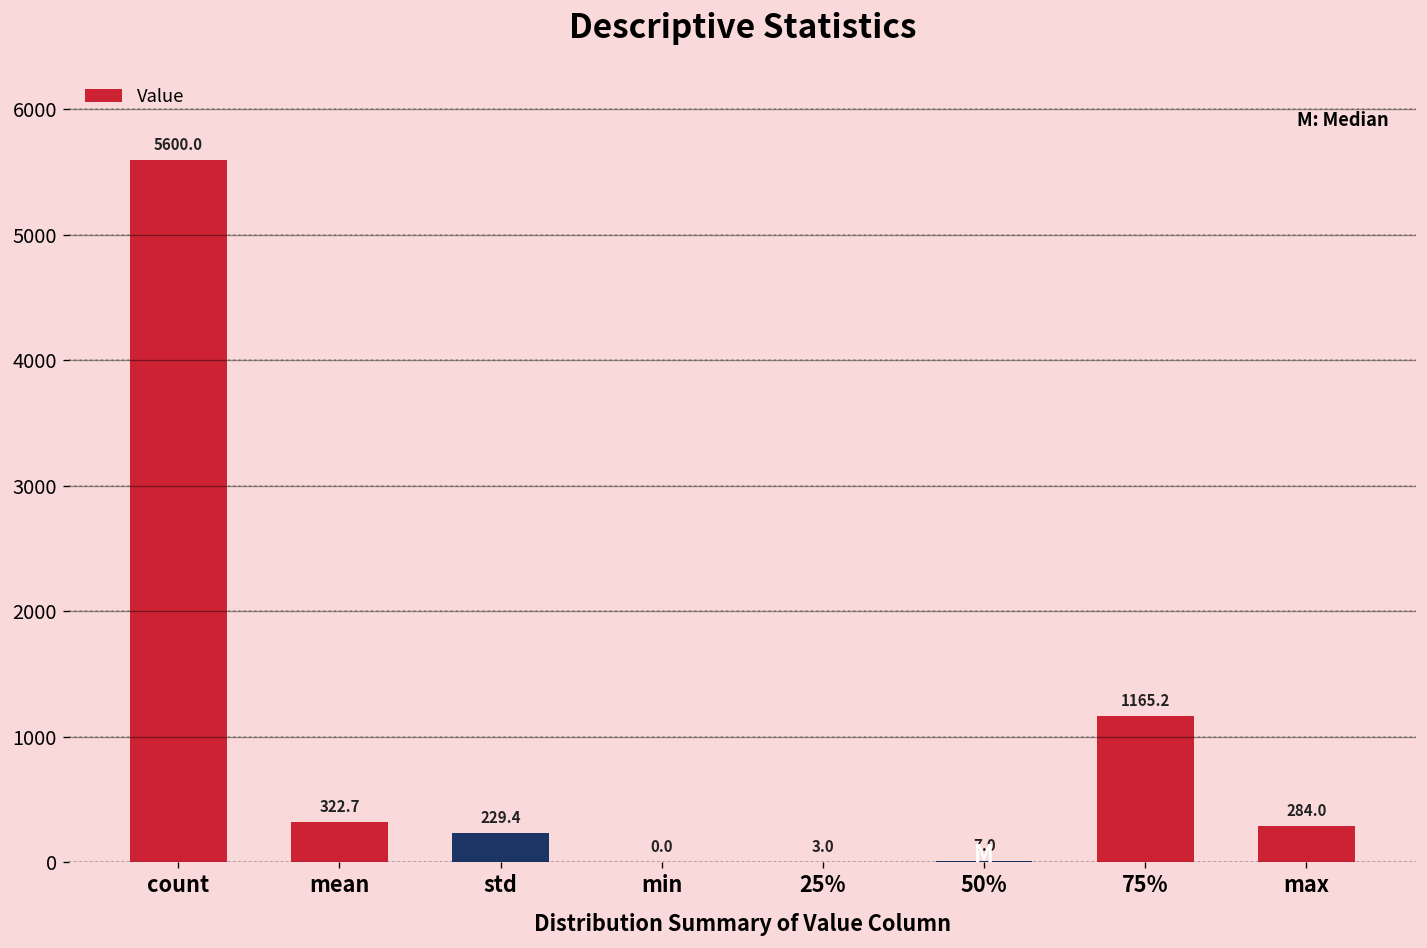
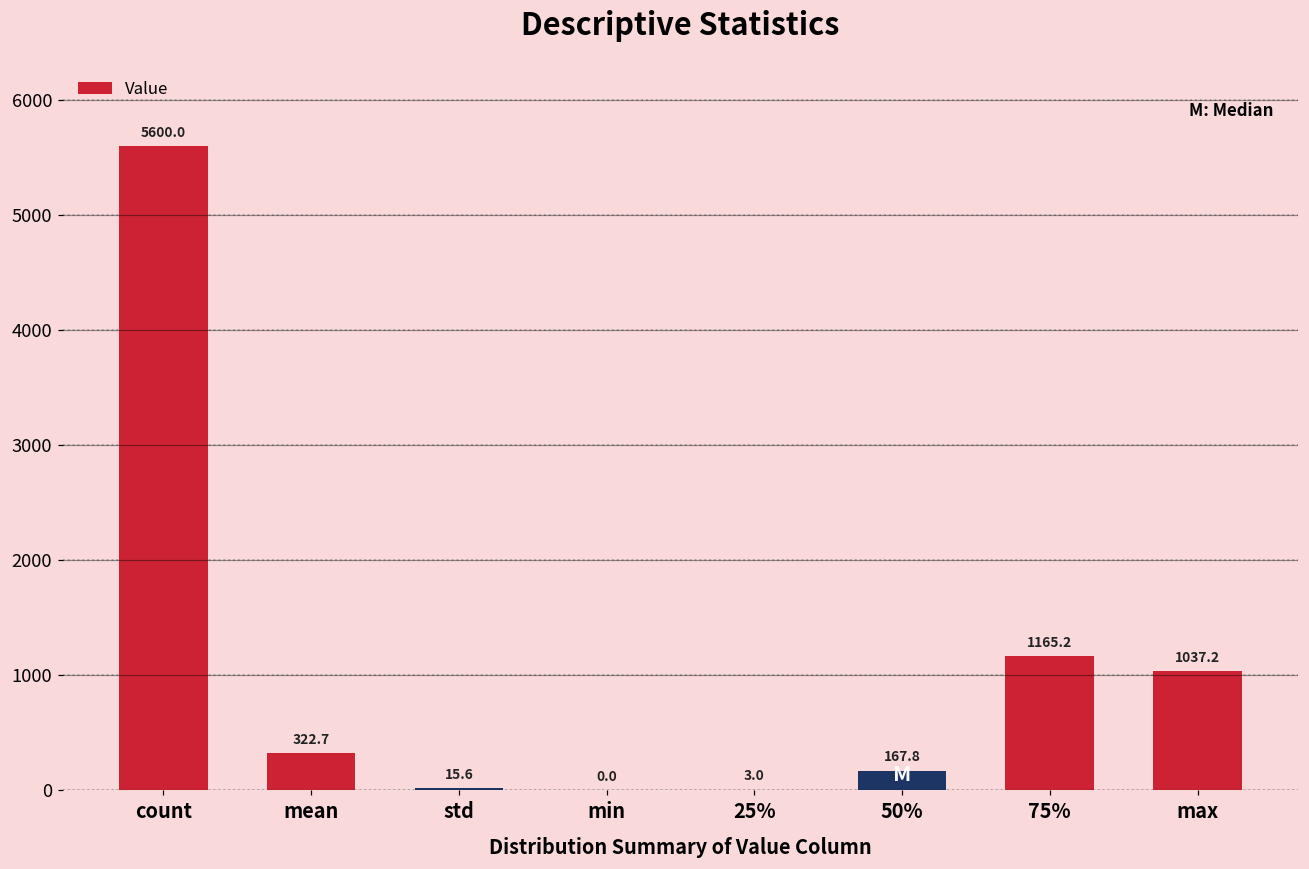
std: 229.4 -> 15.6
50%: 7.0 -> 167.8
max: 284.0 -> 1037.2
